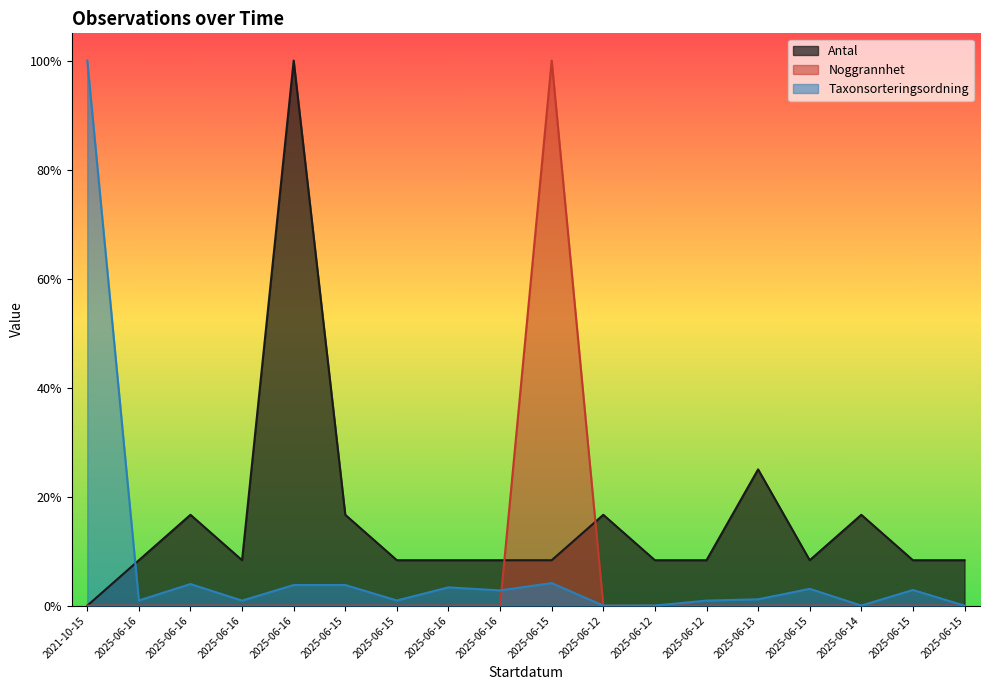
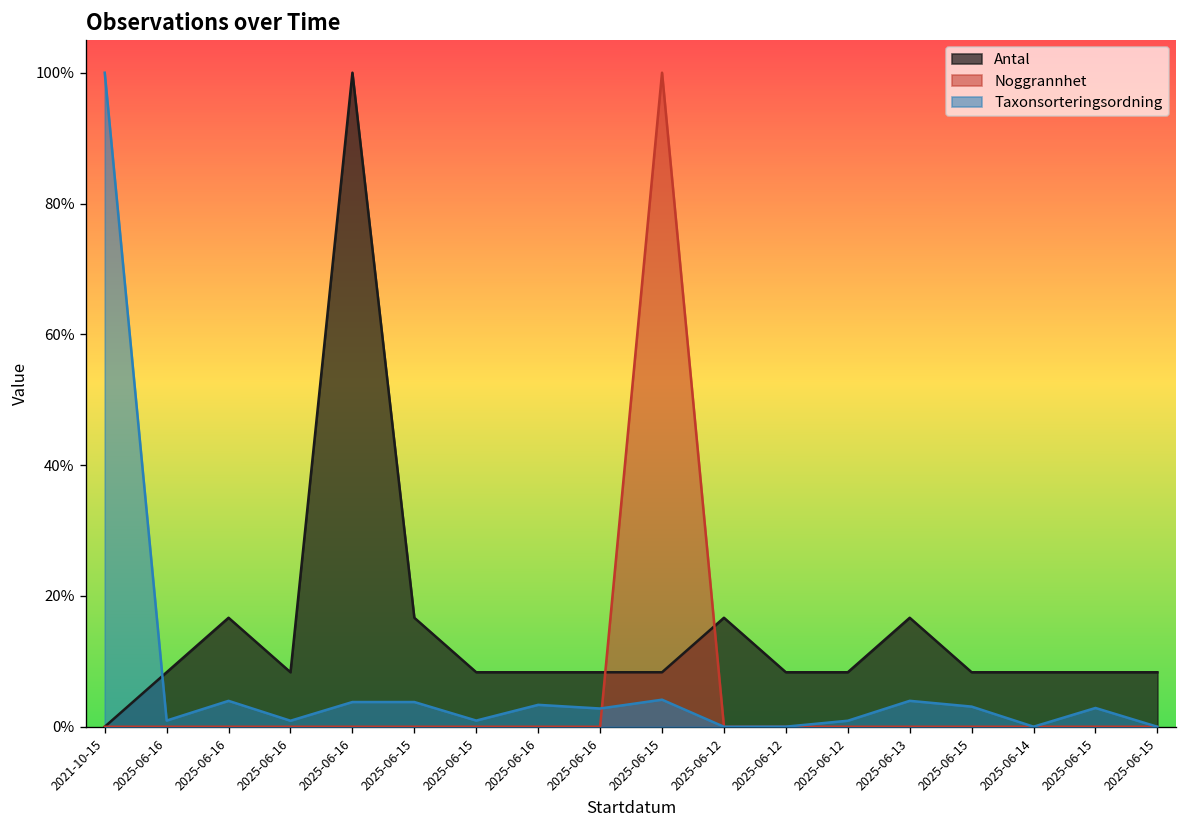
Antal, 2025-06-13: 25% -> 17%
Taxonsorteringsordning, 2025-06-13: 1% -> 4%
Antal, 2025-06-14: 17% -> 8%
